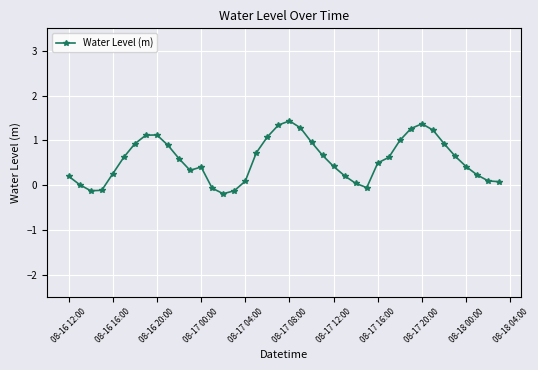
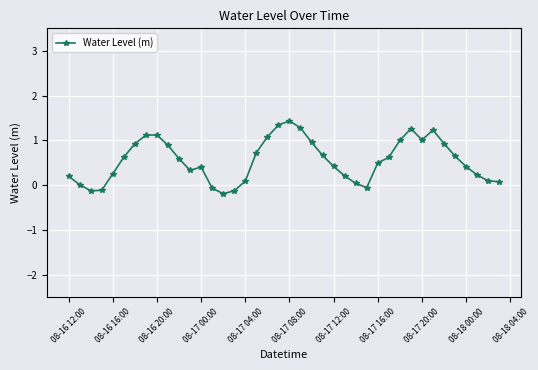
08-17 20:00: 1.4 -> 1.0
